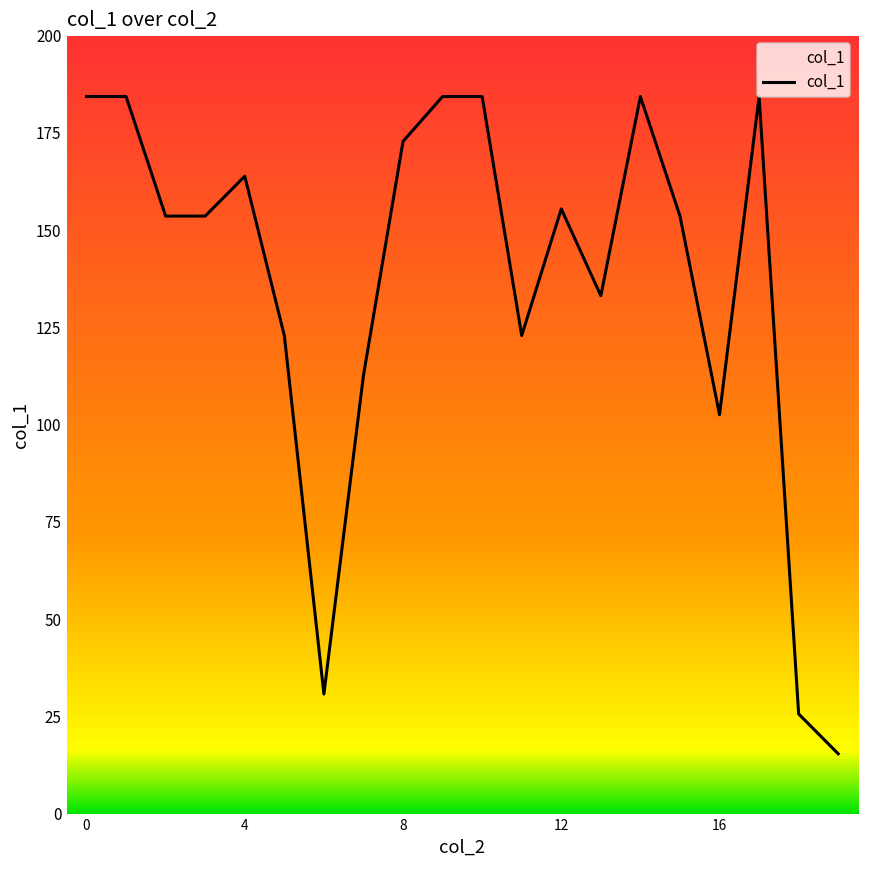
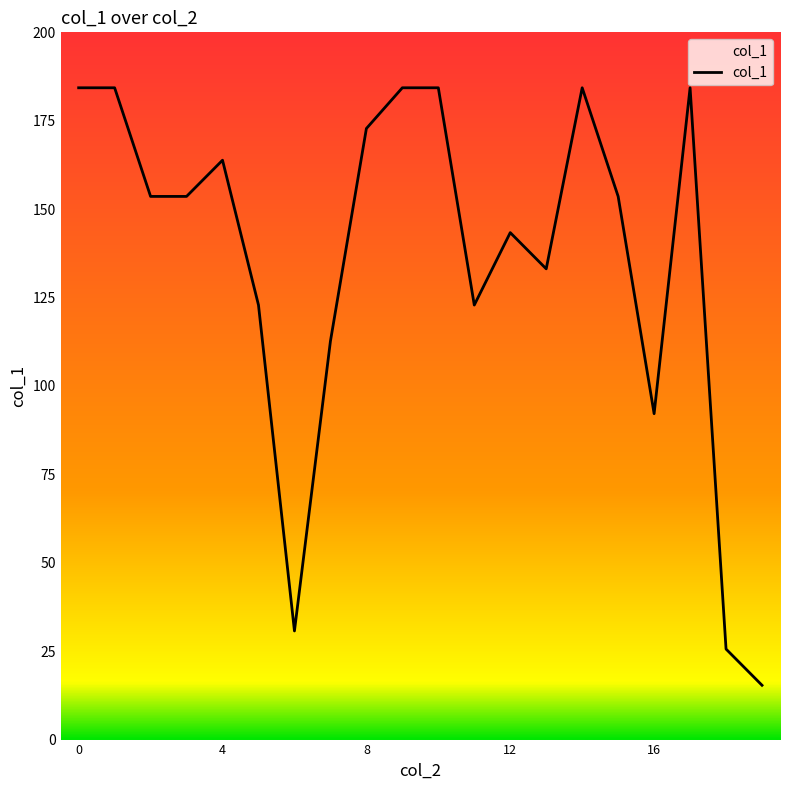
12: 155 -> 143
16: 103 -> 92
